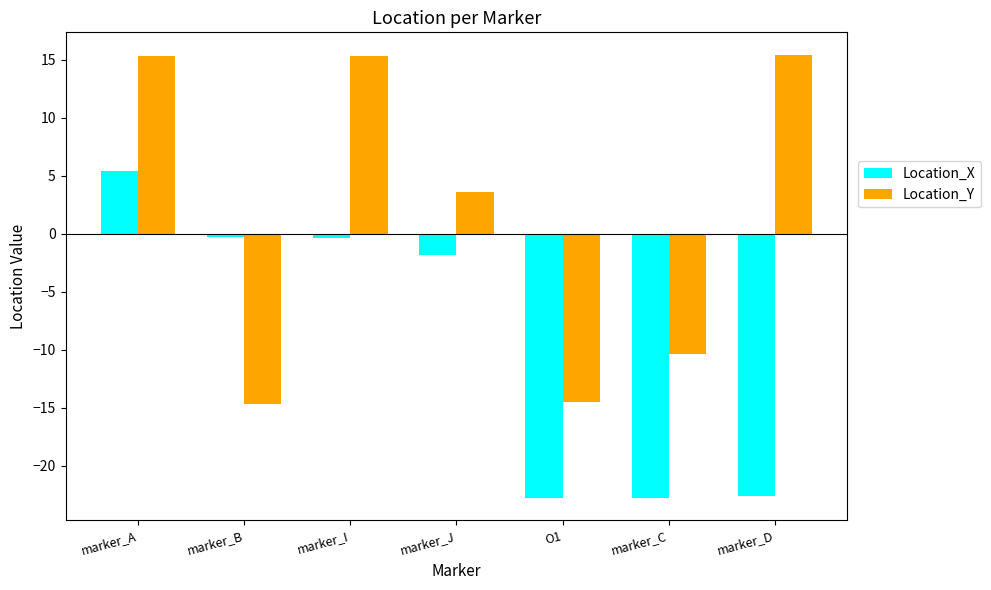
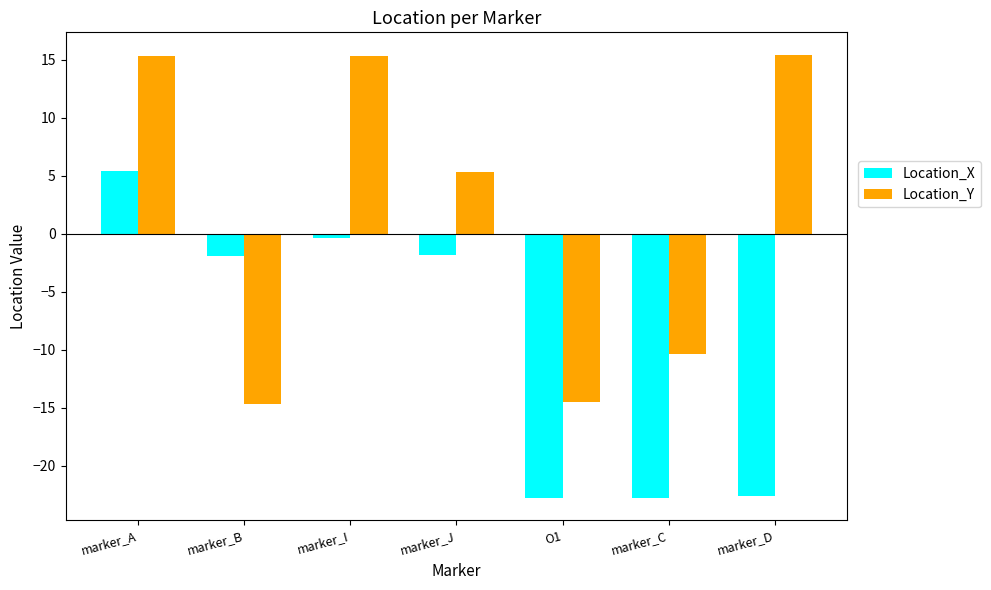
Location_X, marker_B: -0.3 -> -1.9
Location_Y, marker_J: 3.6 -> 5.4
